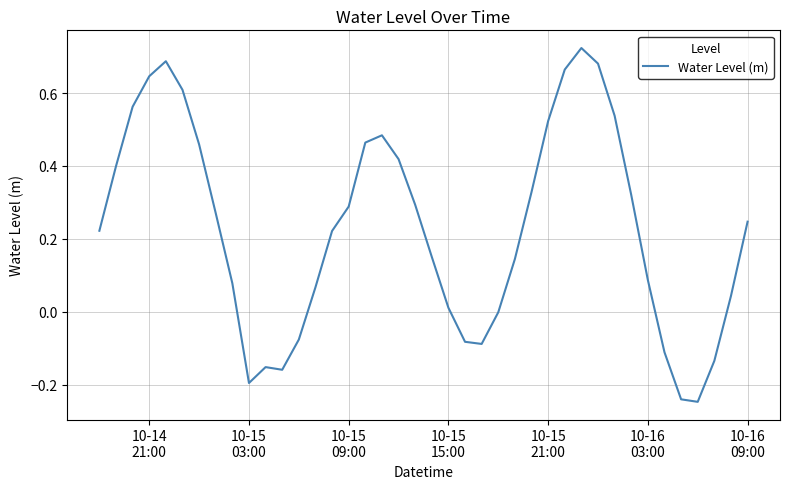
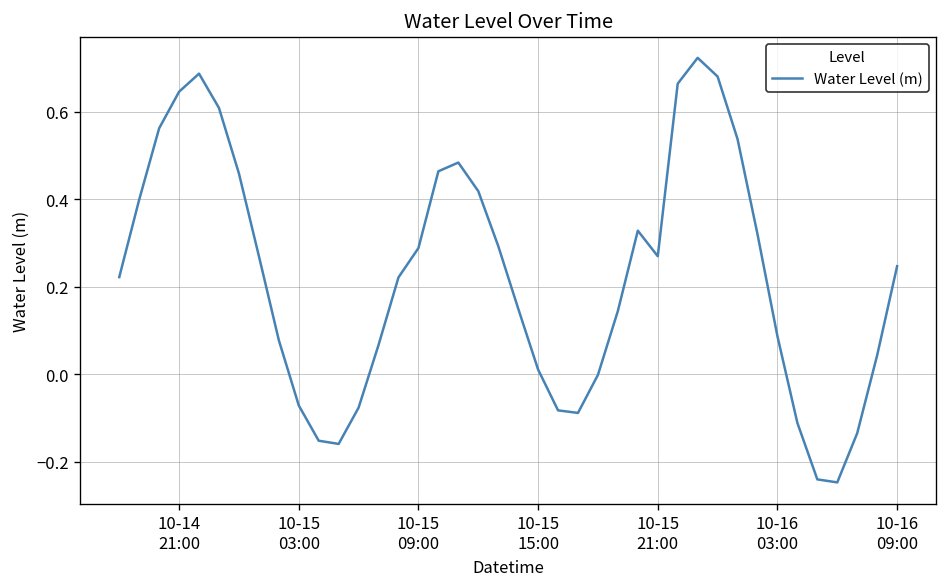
10-15 03:00: -0.20 -> -0.07
10-15 21:00: 0.52 -> 0.27
